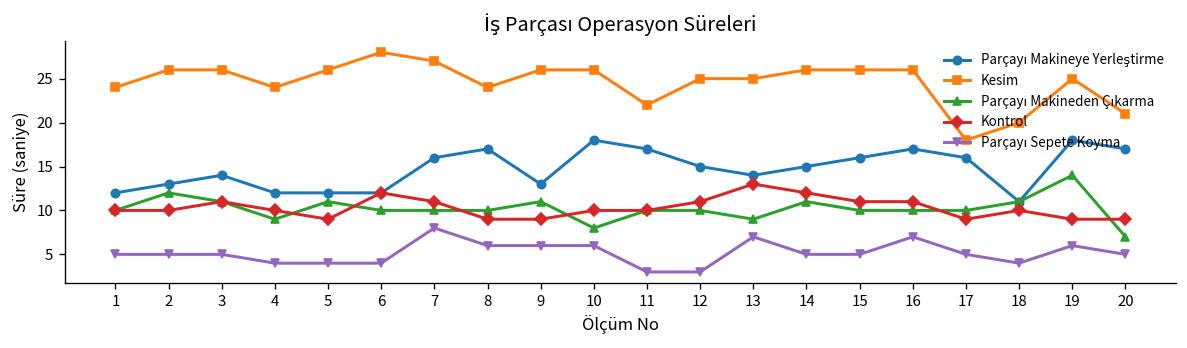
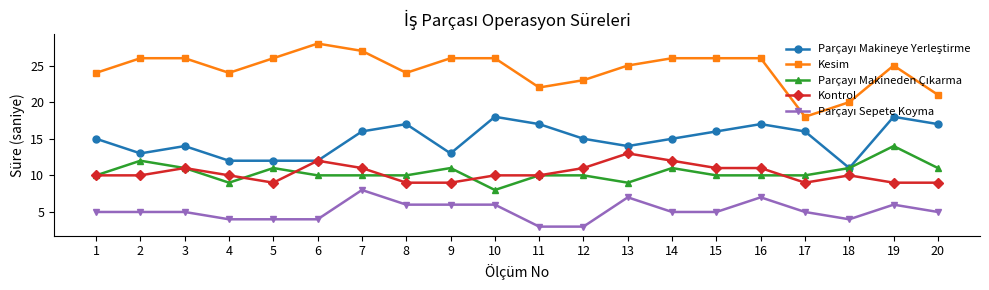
Parçayı Makineye Yerleştirme, 1: 12 -> 15
Kesim, 12: 25 -> 23
Parçayı Makineden Çıkarma, 20: 7 -> 11
